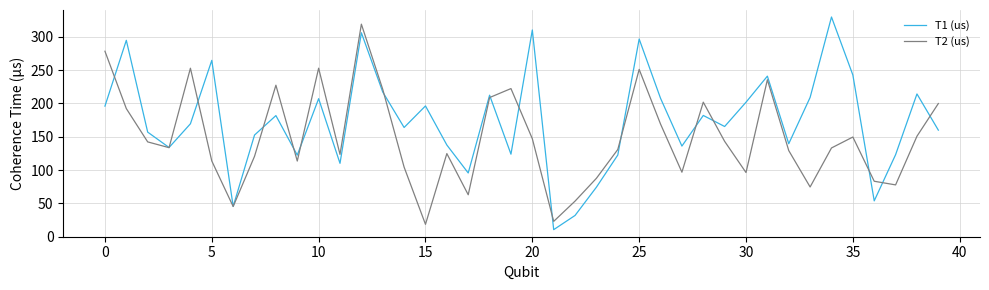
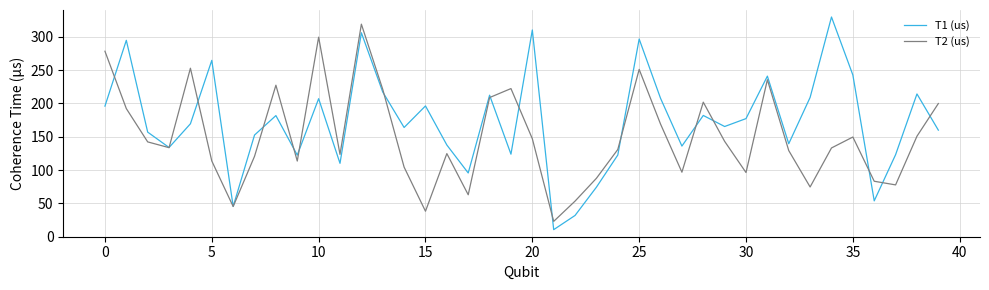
T2 (us), 10: 250 -> 300
T2 (us), 15: 20 -> 40
T1 (us), 30: 200 -> 180
